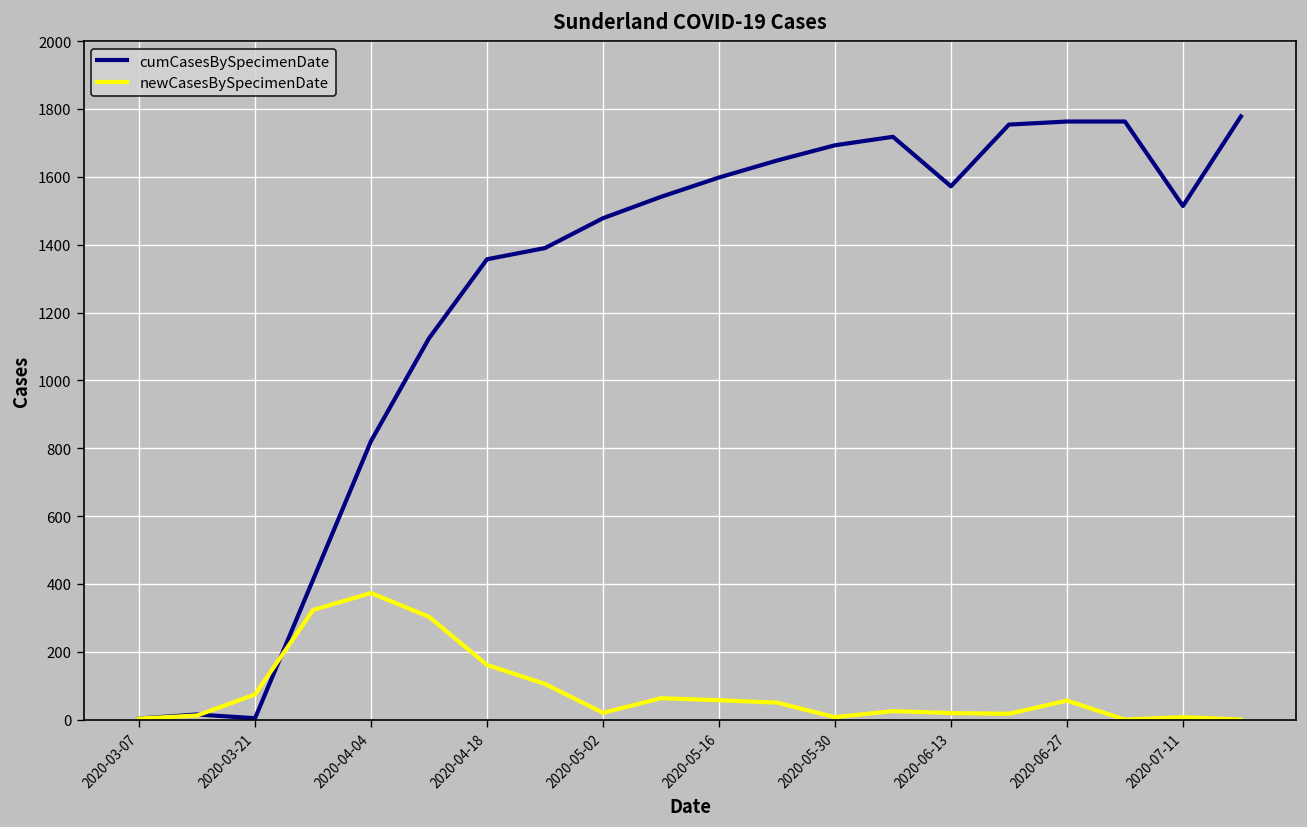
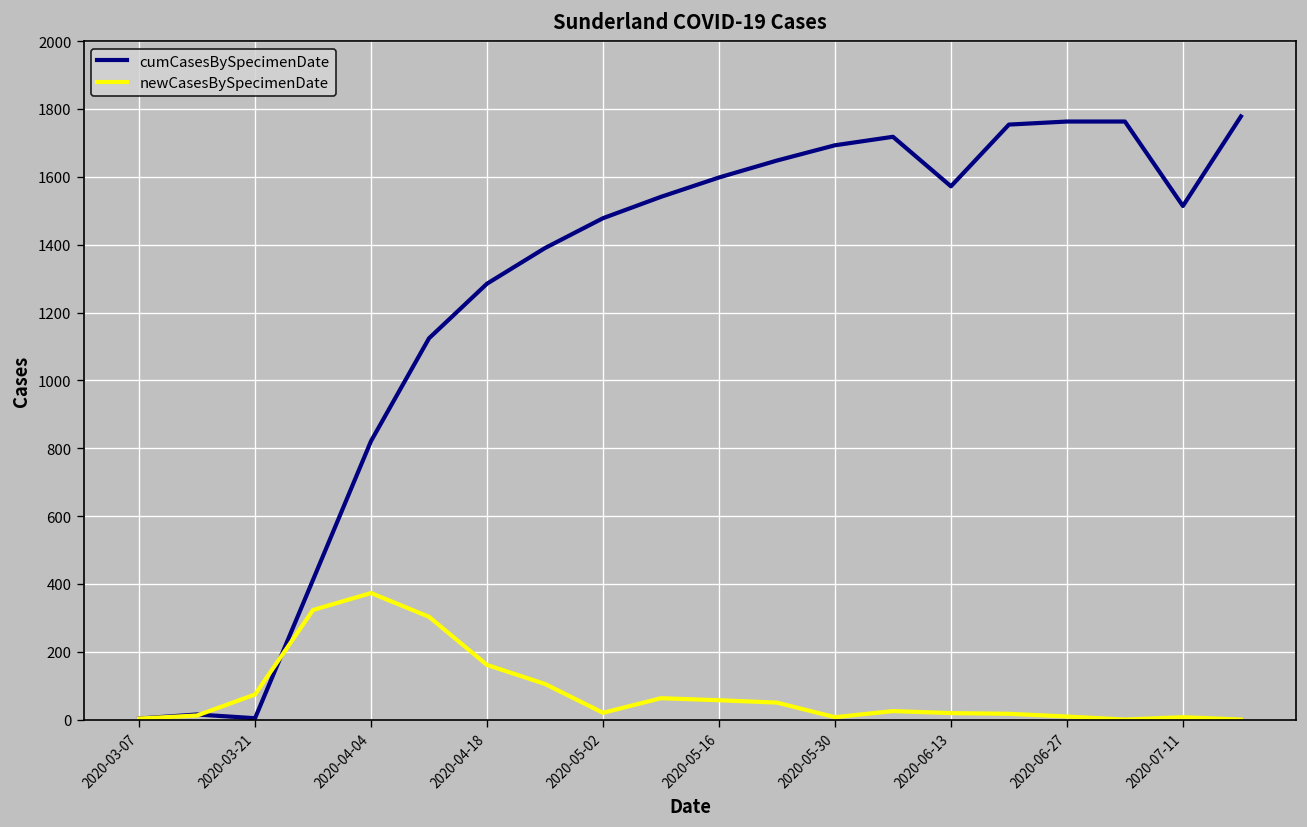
cumCasesBySpecimenDate, 2020-04-18: 1360 -> 1290
newCasesBySpecimenDate, 2020-06-27: 60 -> 10
